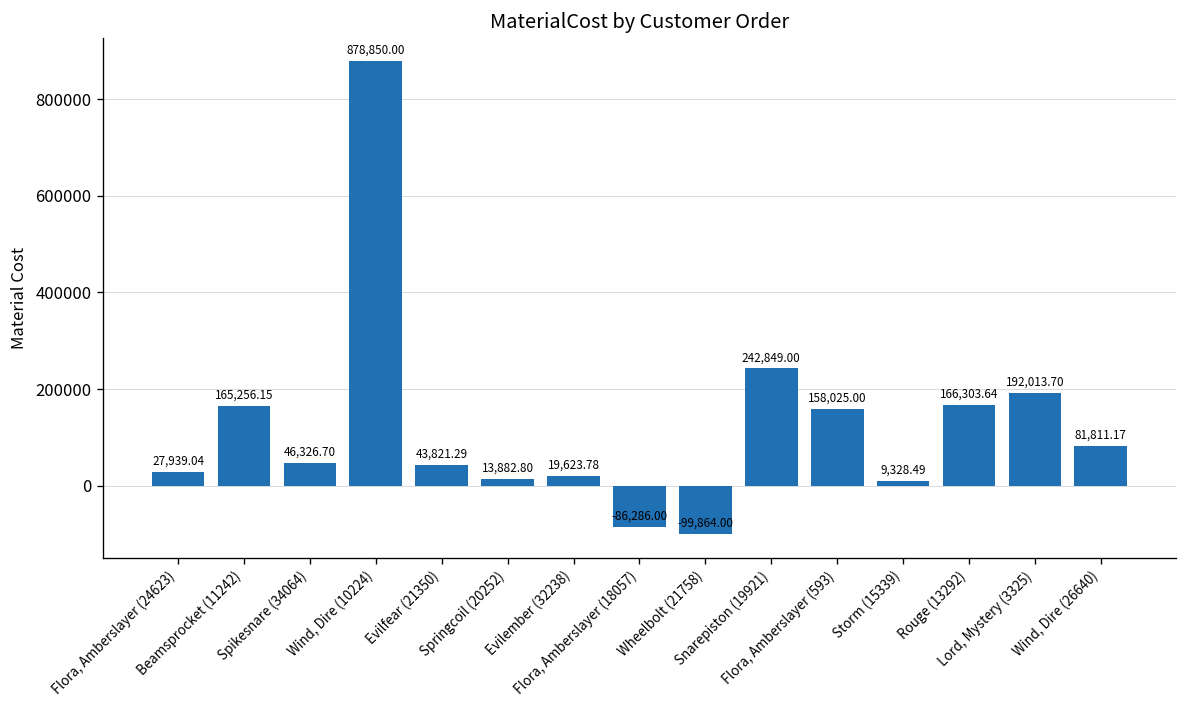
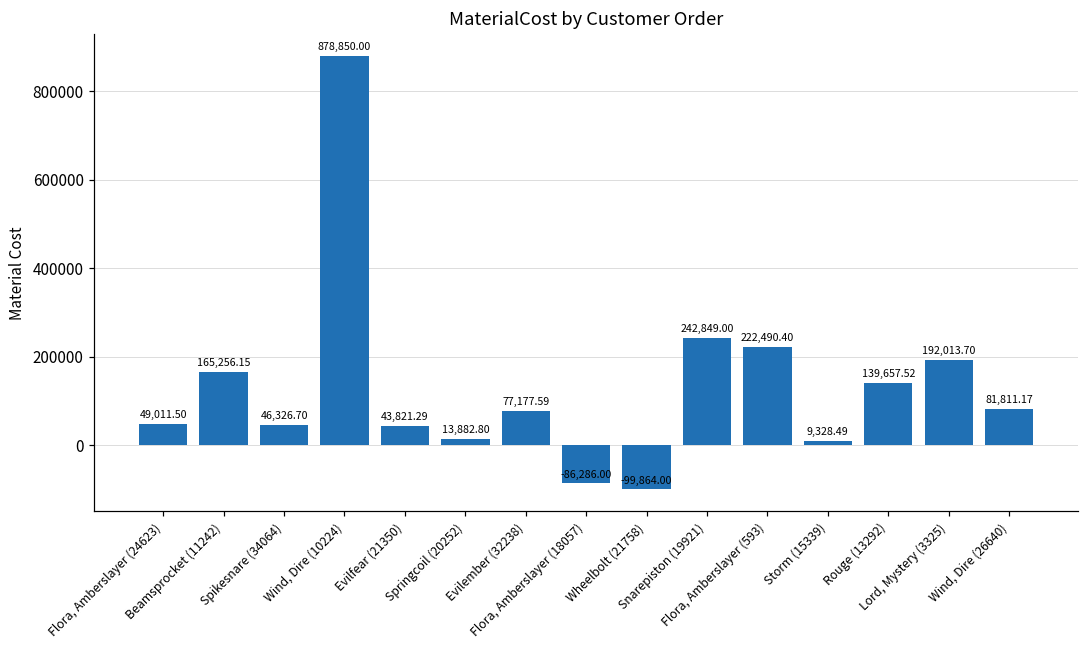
Flora, Amberslayer (24623): 27,939.04 -> 49,011.50
Evilember (32238): 19,623.78 -> 77,177.59
Flora, Amberslayer (593): 158,025.00 -> 222,490.40
Rouge (13292): 166,303.64 -> 139,657.52
